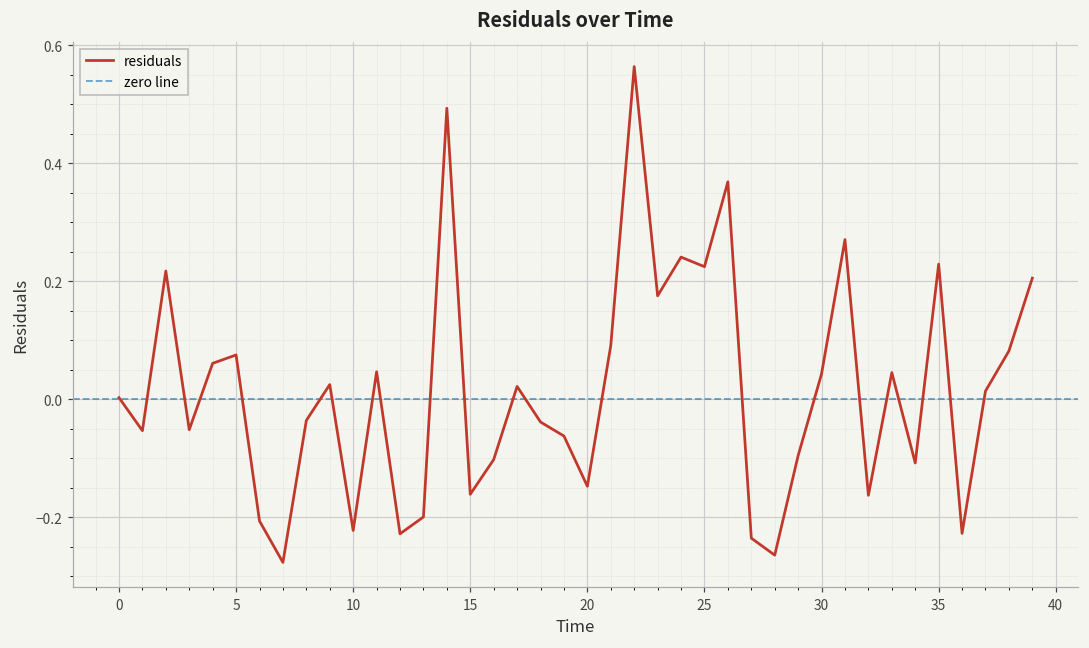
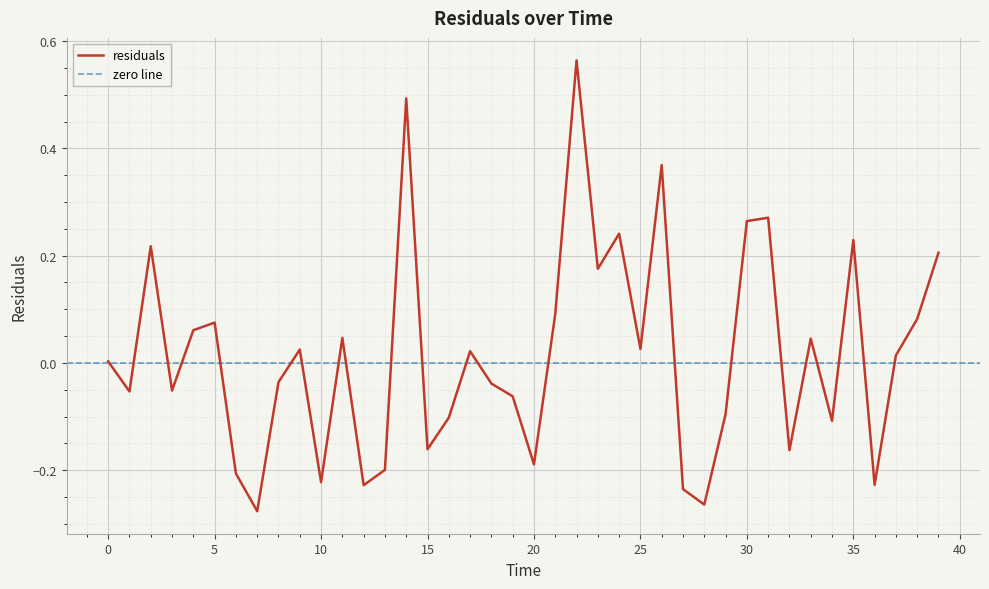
20: -0.15 -> -0.19
25: 0.22 -> 0.03
30: 0.04 -> 0.26
